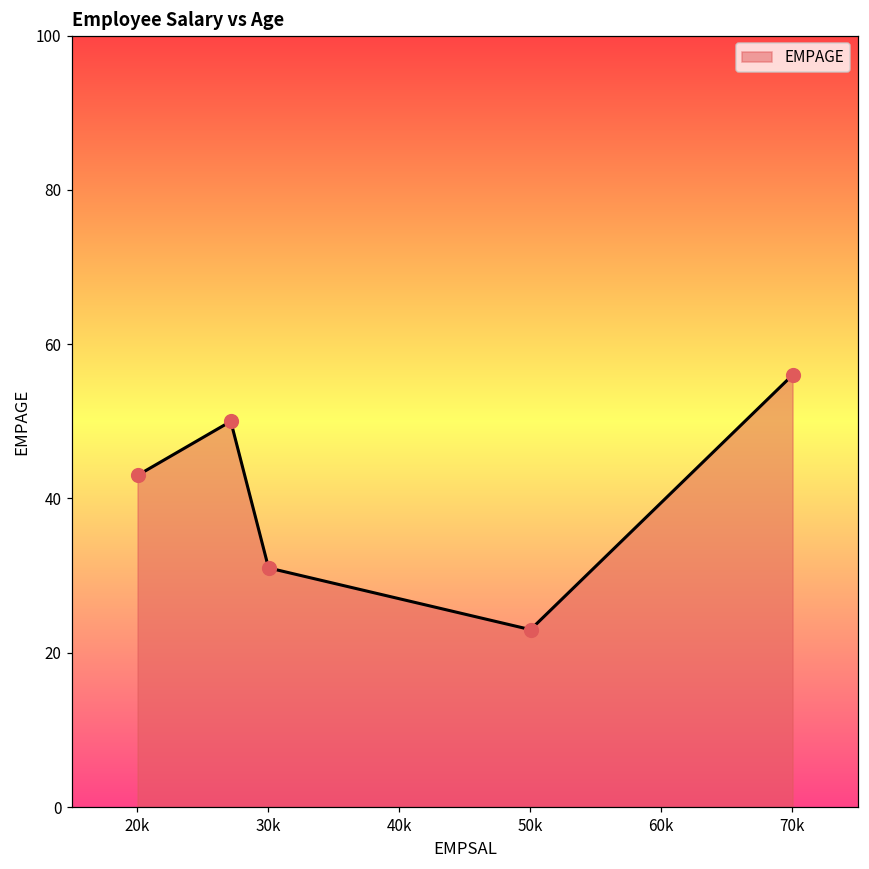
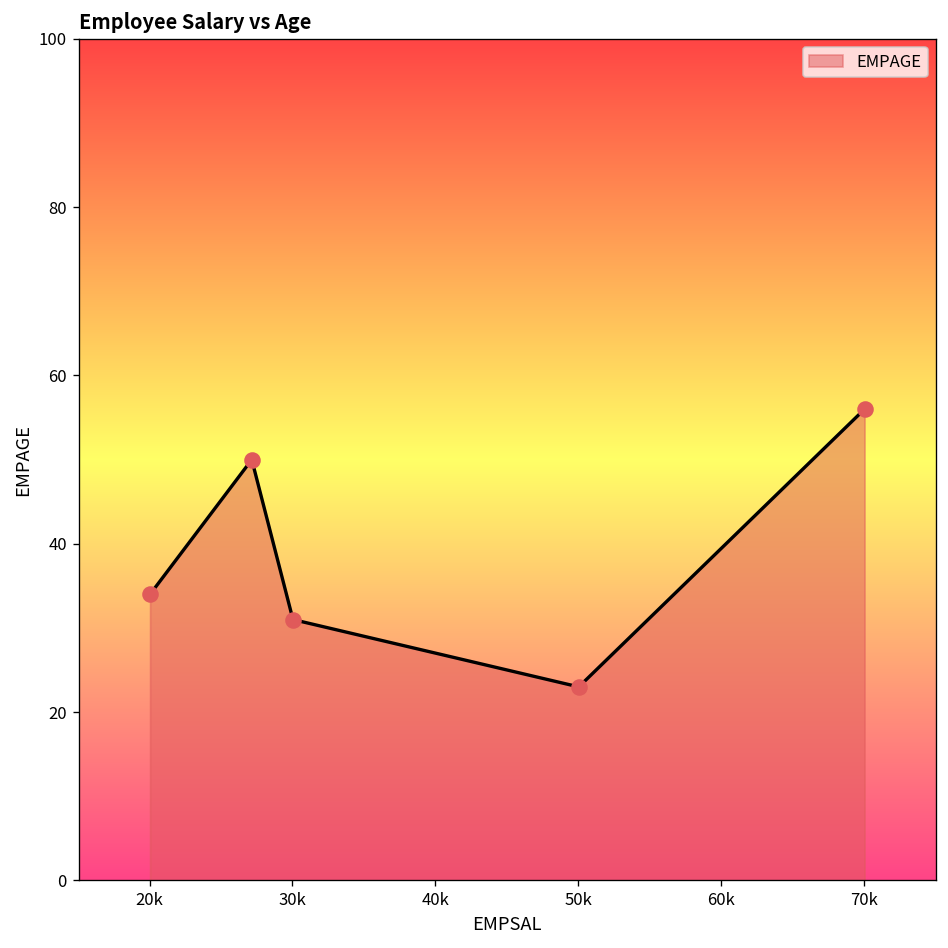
20k: 43 -> 34
